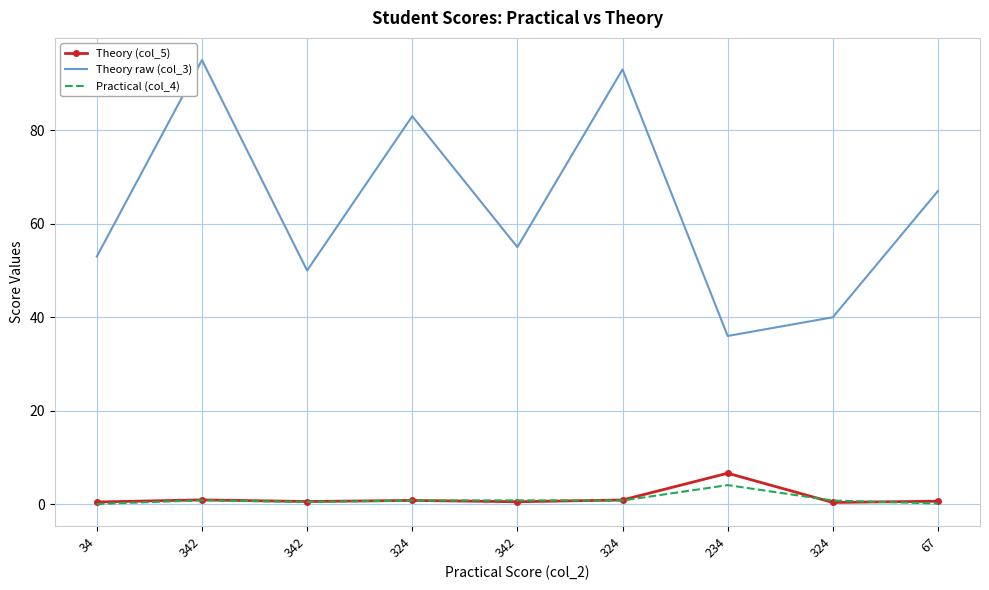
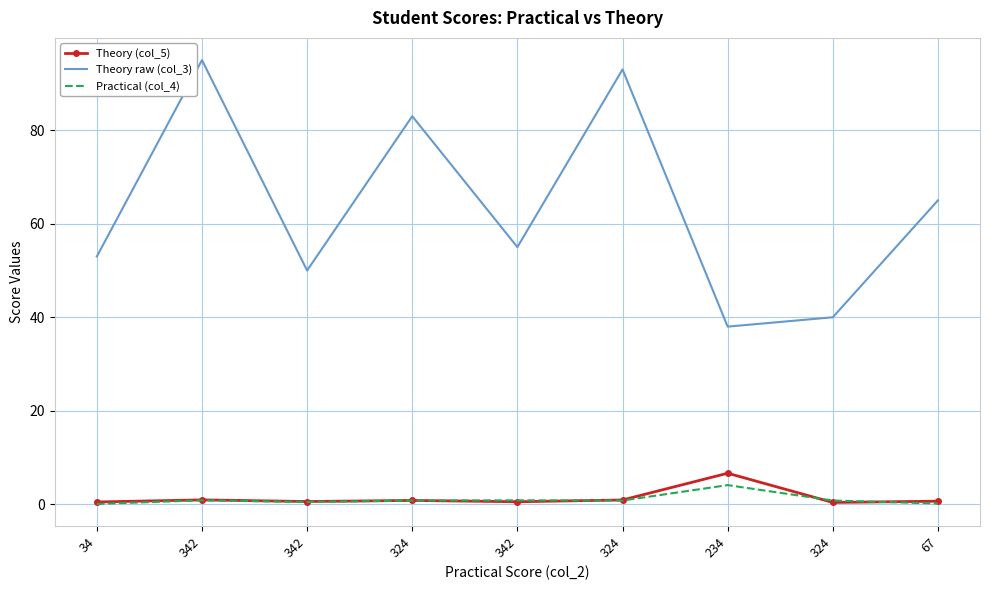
Theory raw (col_3), 234: 36 -> 38
Theory raw (col_3), 67: 67 -> 65
